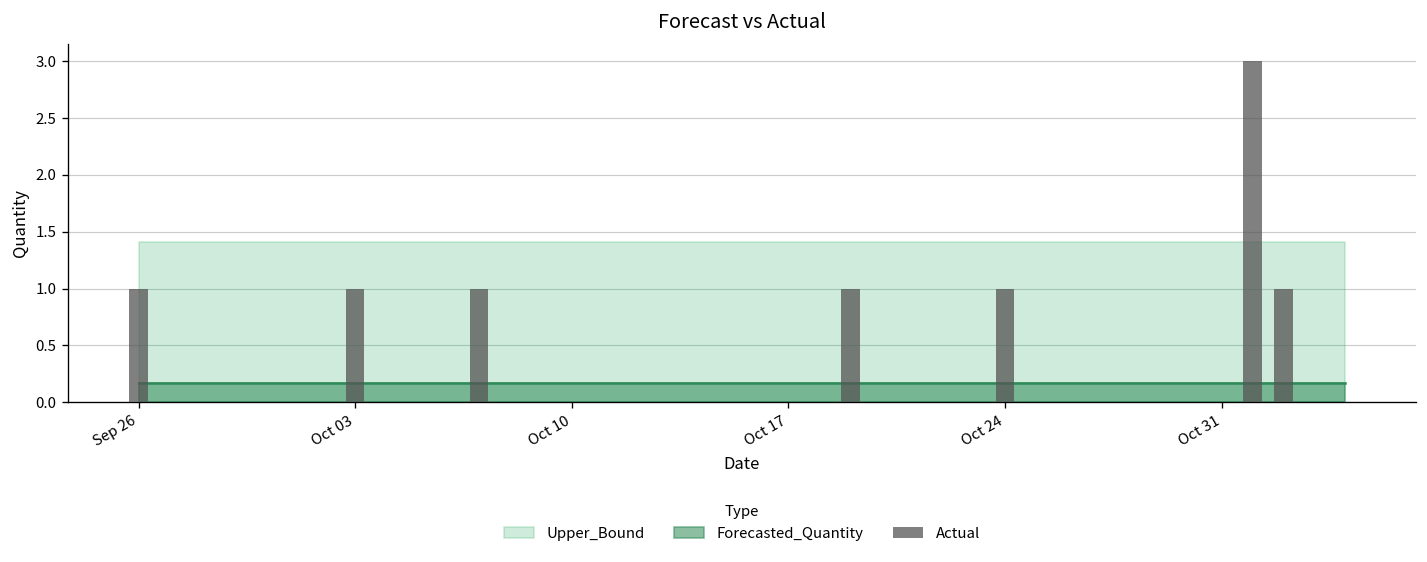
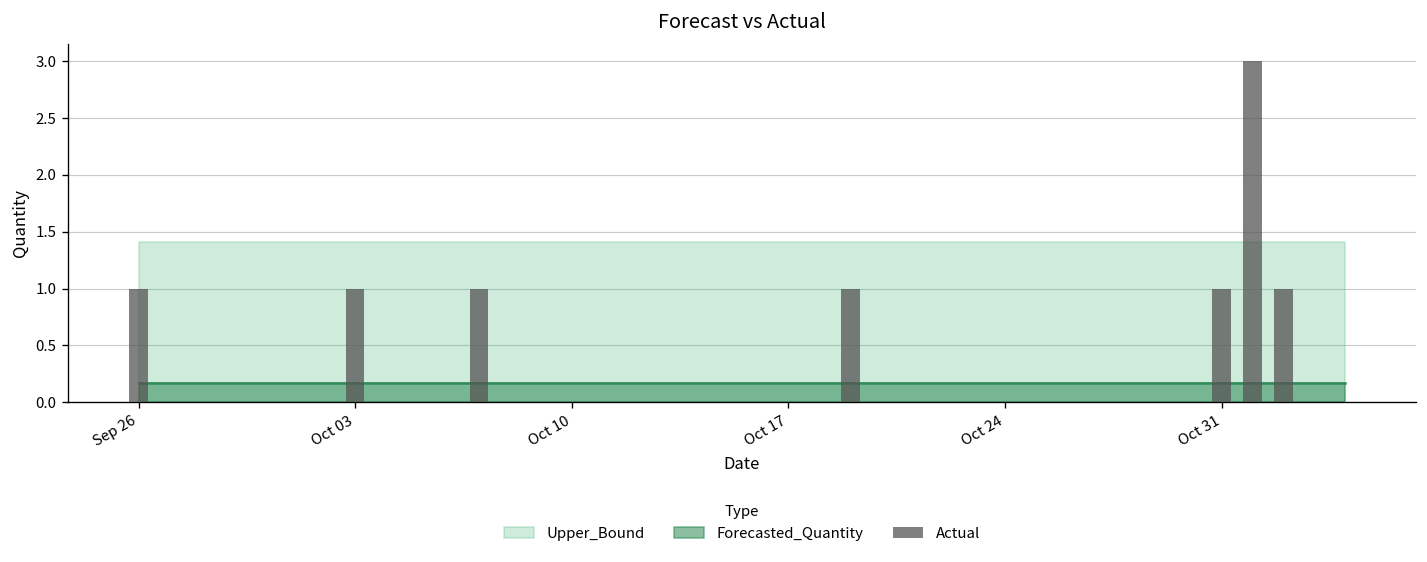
Actual, Oct 24: 1 -> 0
Actual, Oct 31: 0 -> 1
